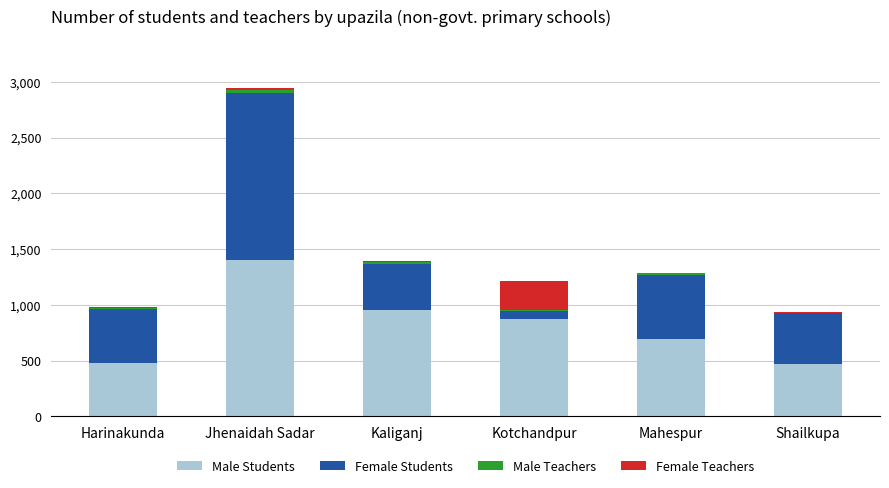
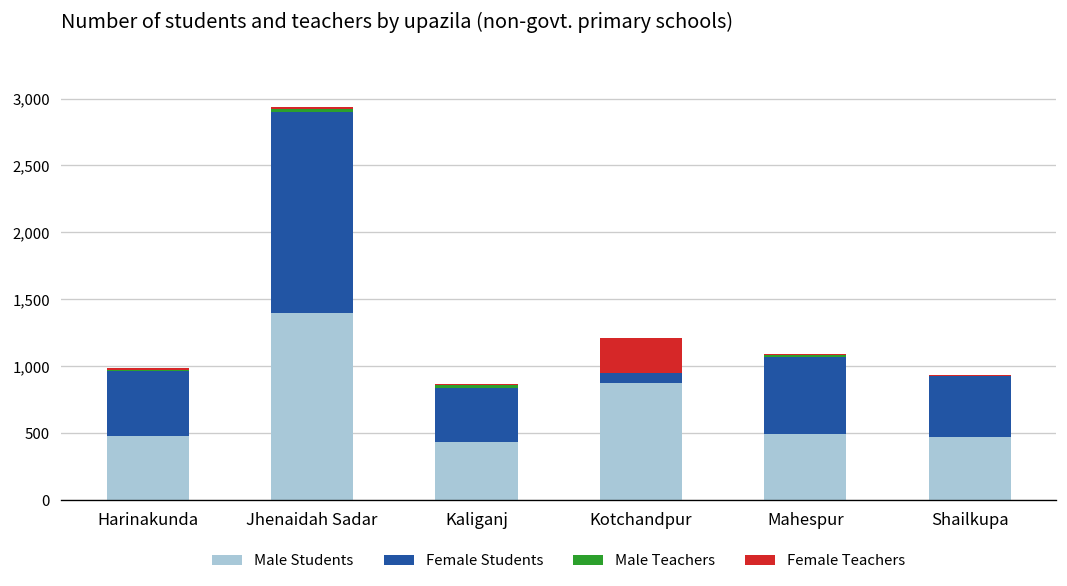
Male Students, Kaliganj: 960 -> 430
Male Students, Mahespur: 700 -> 500
